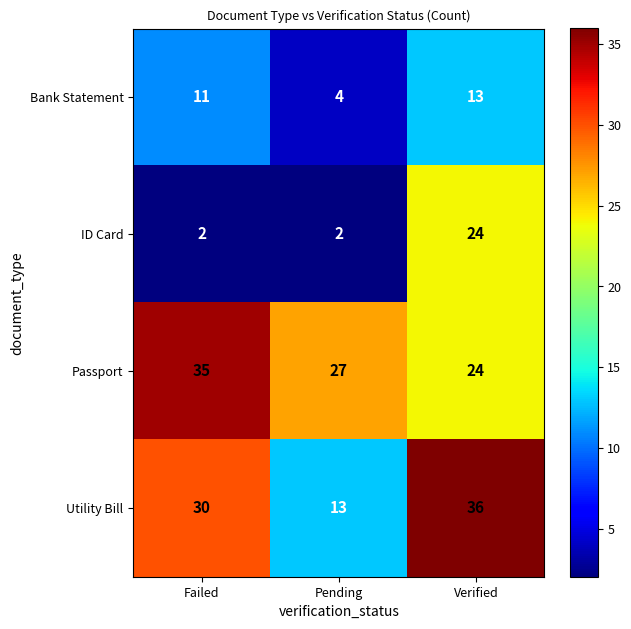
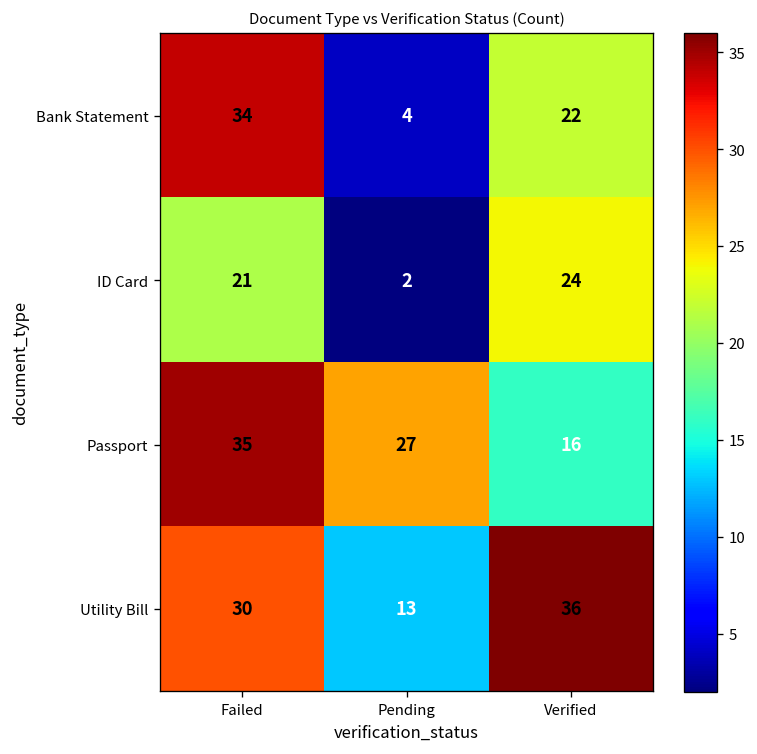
Bank Statement, Failed: 11 -> 34
Bank Statement, Verified: 13 -> 22
ID Card, Failed: 2 -> 21
Passport, Verified: 24 -> 16
